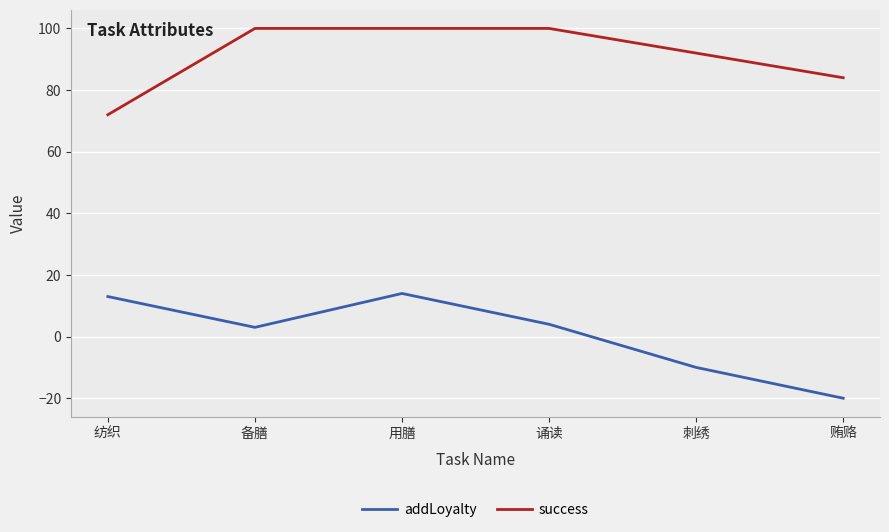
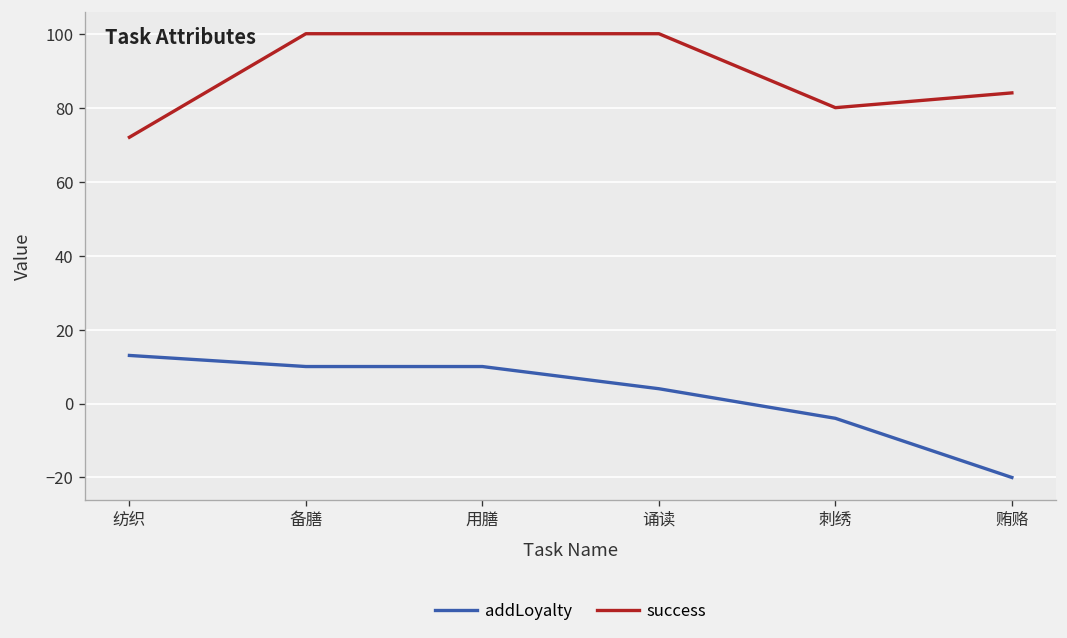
addLoyalty, 备膳: 3 -> 10
addLoyalty, 用膳: 14 -> 10
addLoyalty, 刺绣: -10 -> -4
success, 刺绣: 92 -> 80
